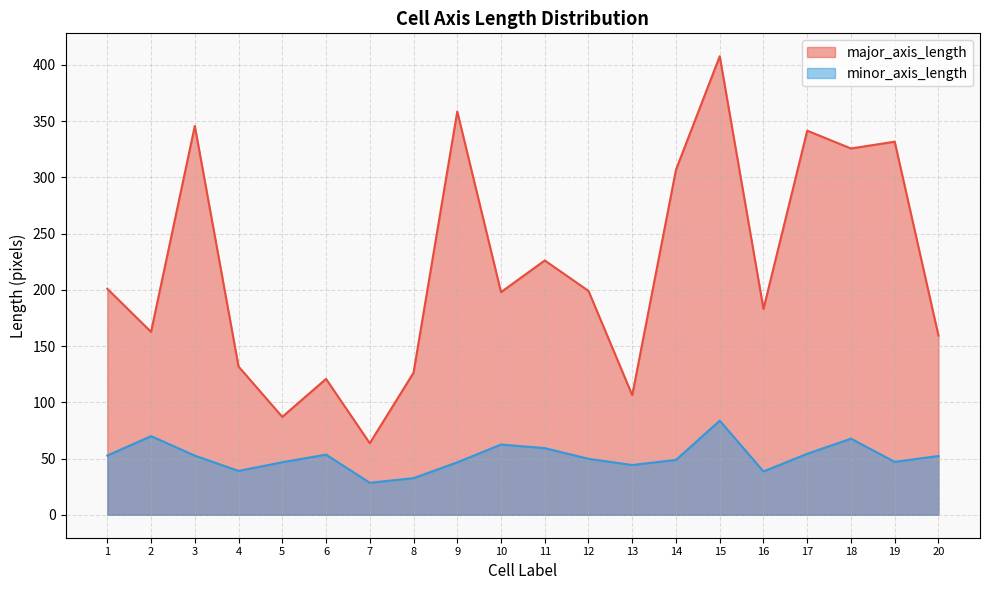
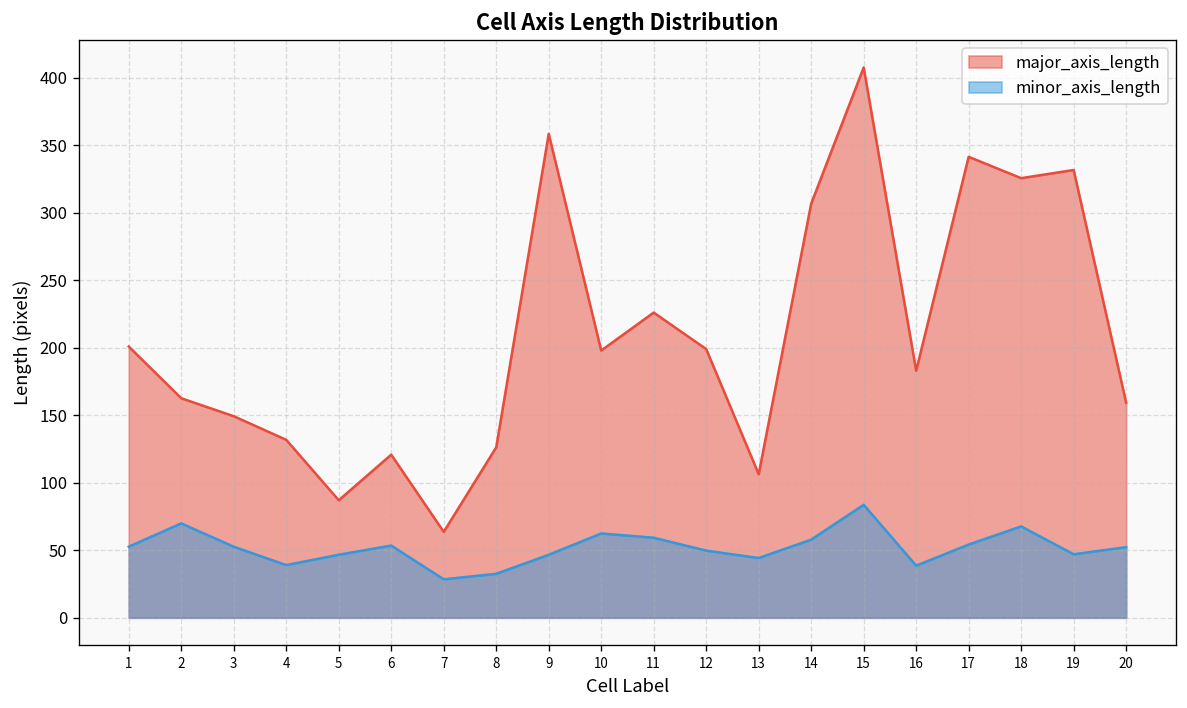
major_axis_length, 3: 346 -> 149
minor_axis_length, 14: 49 -> 58
